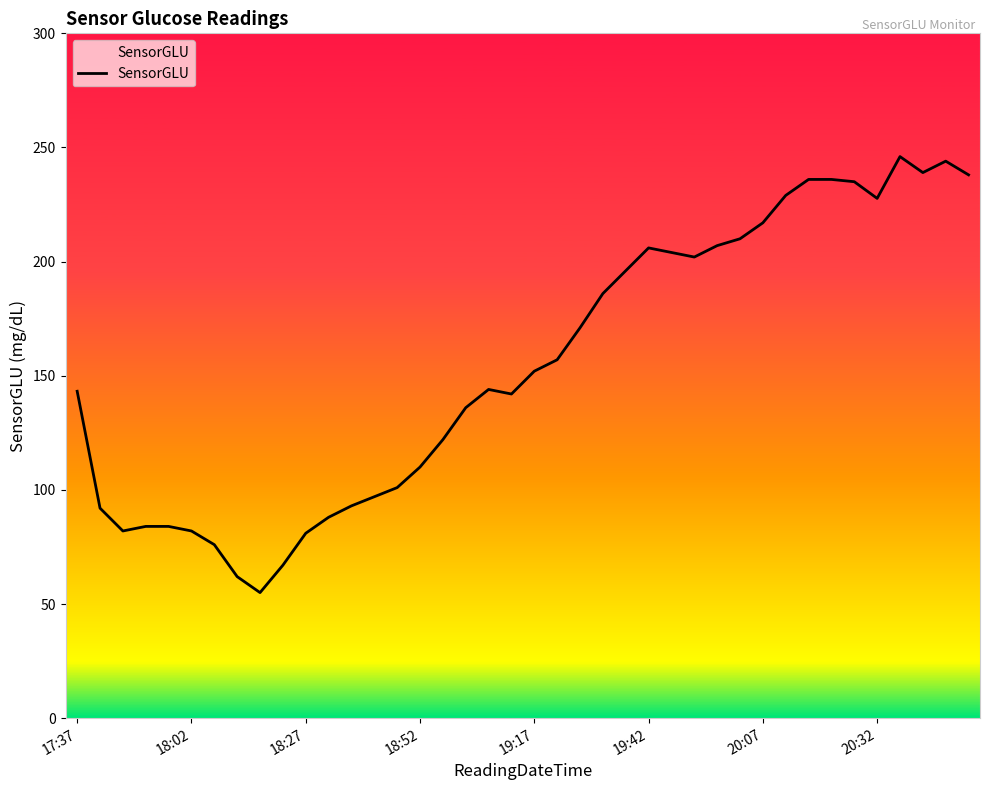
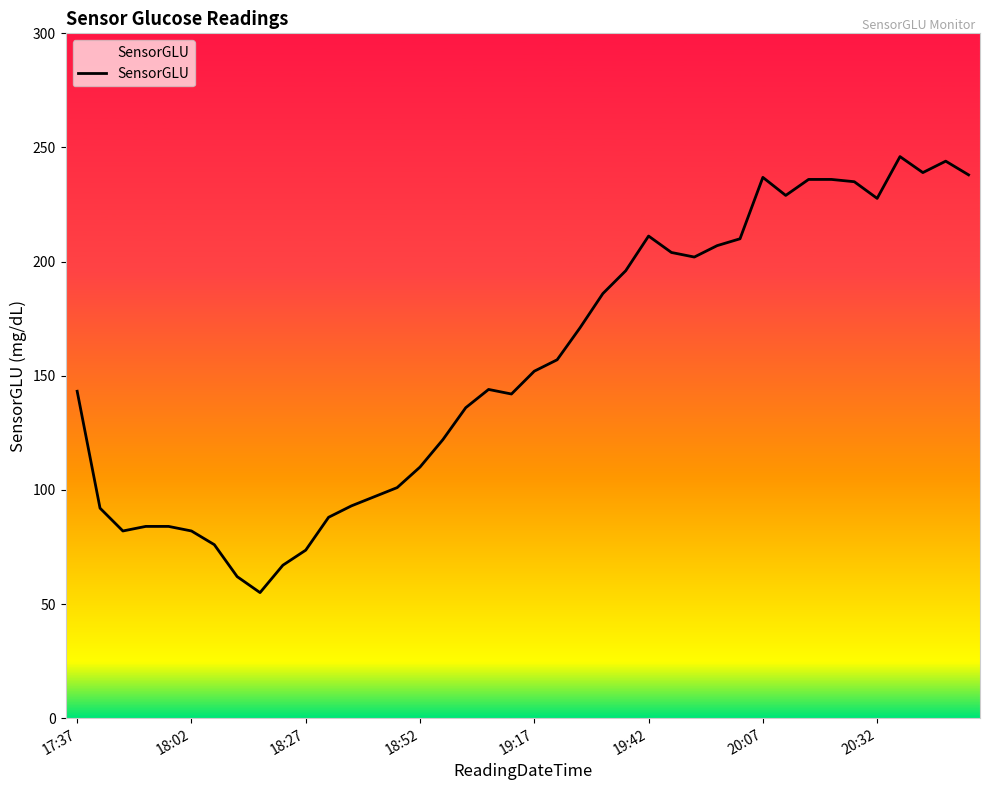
18:27: 81 -> 74
19:42: 206 -> 211
20:07: 217 -> 237
